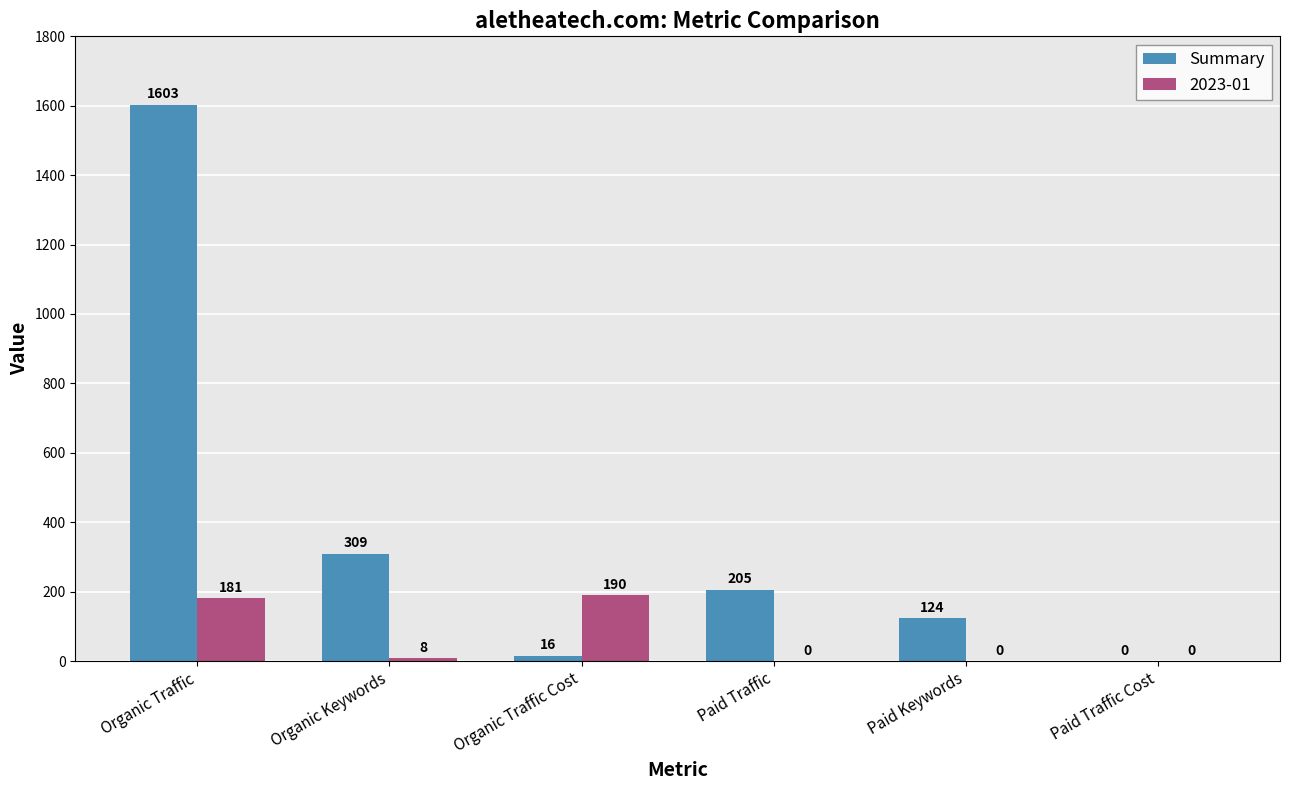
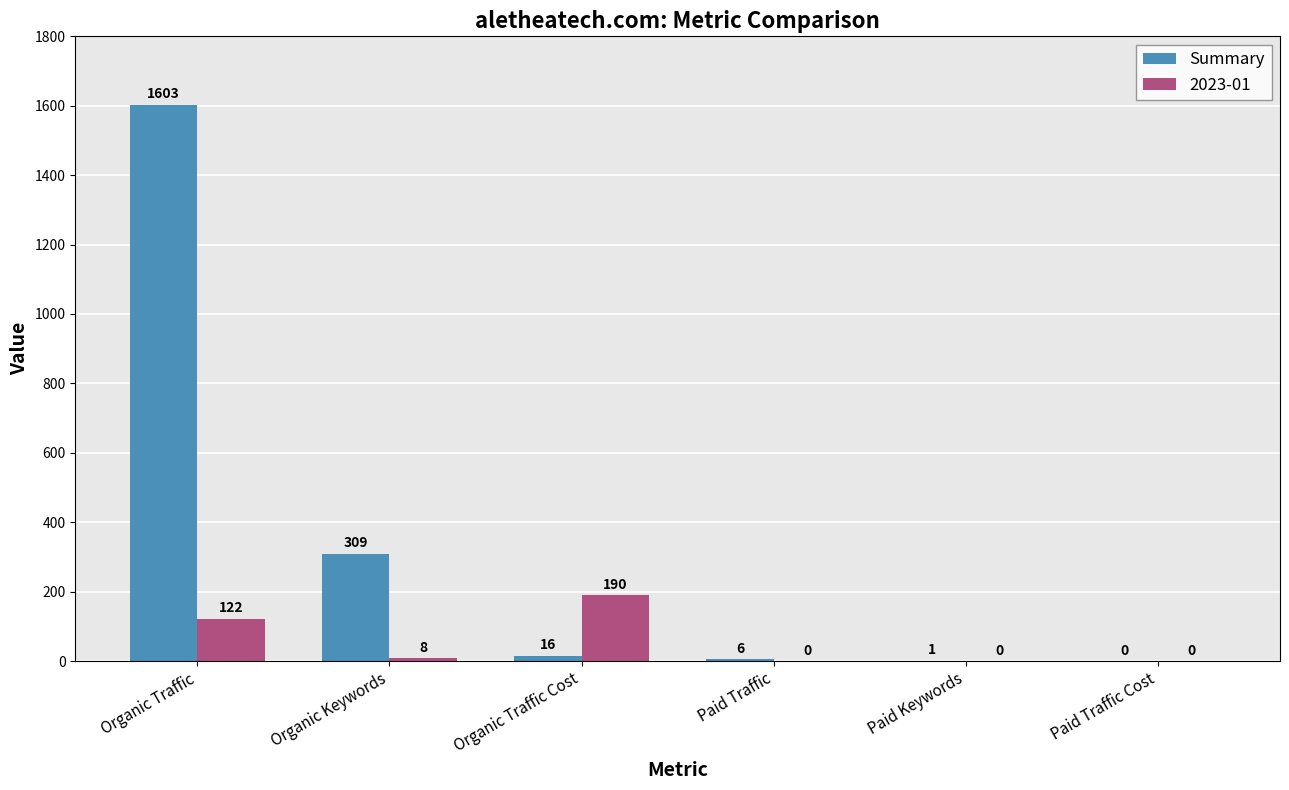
2023-01, Organic Traffic: 181 -> 122
Summary, Paid Traffic: 205 -> 6
Summary, Paid Keywords: 124 -> 1
